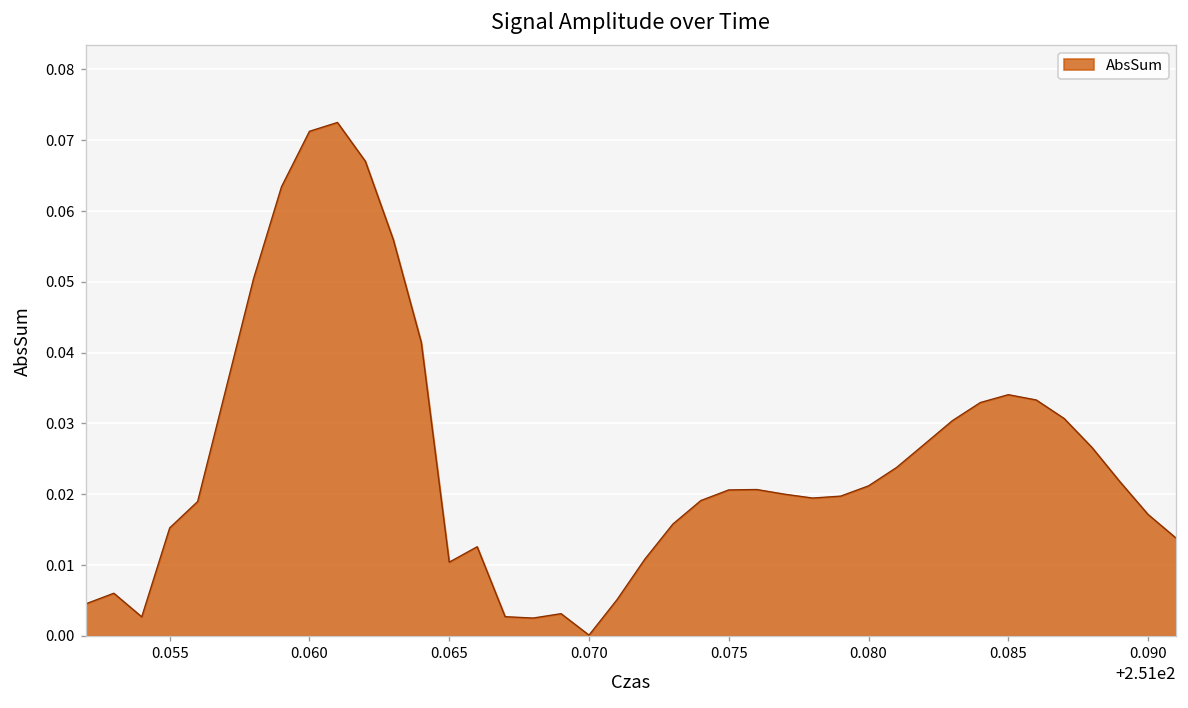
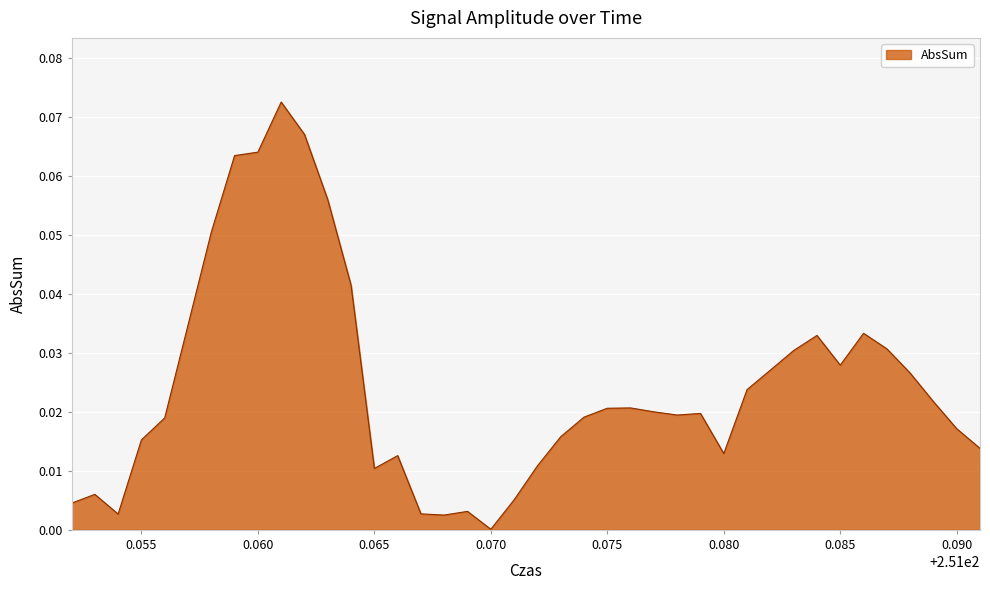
0.060: 0.071 -> 0.064
0.080: 0.021 -> 0.013
0.085: 0.034 -> 0.028
